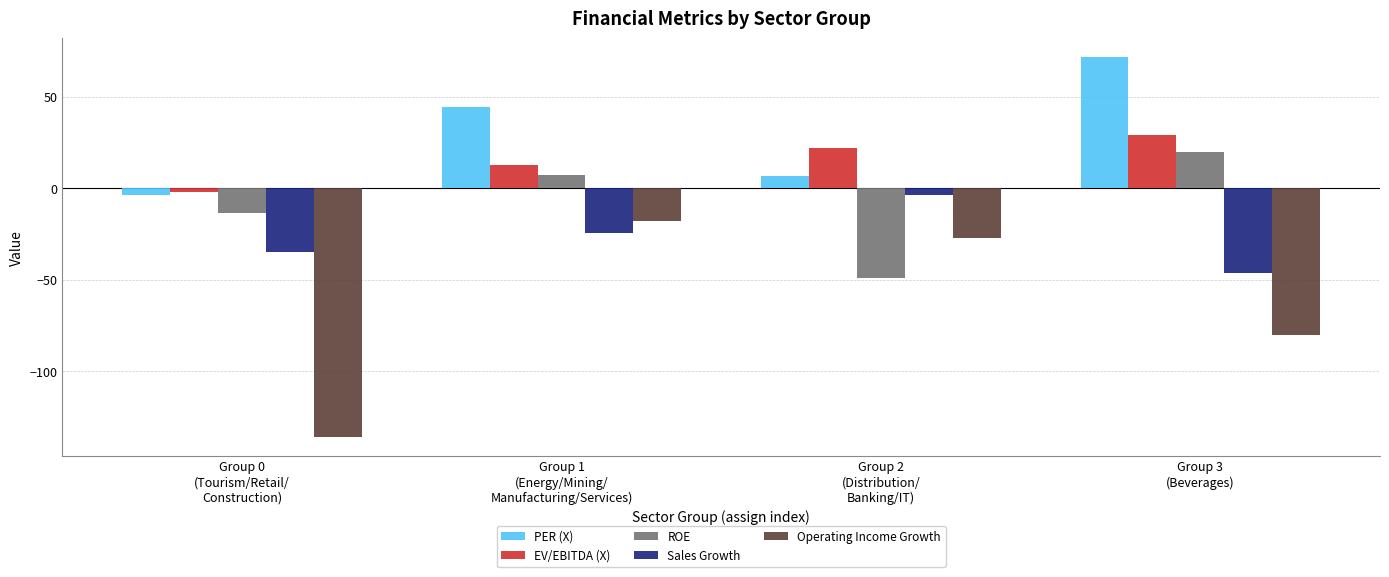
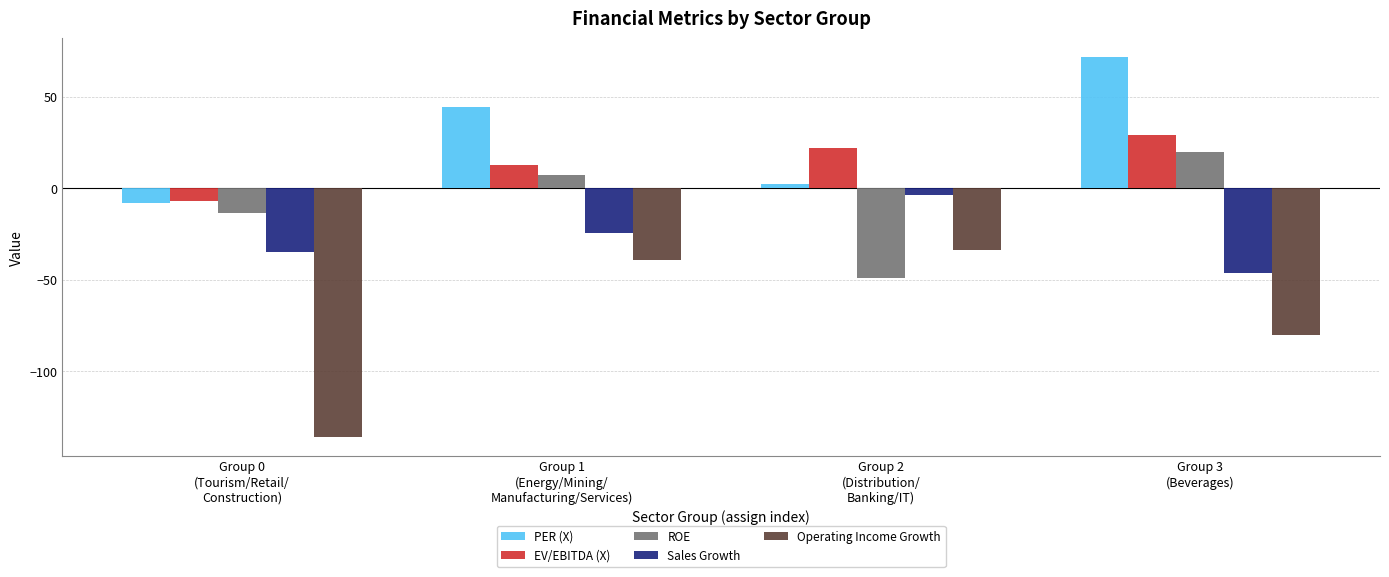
PER (X), Group 0 (Tourism/Retail/ Construction): -4 -> -8
EV/EBITDA (X), Group 0 (Tourism/Retail/ Construction): -2 -> -7
Operating Income Growth, Group 1 (Energy/Mining/ Manufacturing/Services): -18 -> -39
PER (X), Group 2 (Distribution/ Banking/IT): 7 -> 2
Operating Income Growth, Group 2 (Distribution/ Banking/IT): -27 -> -34
